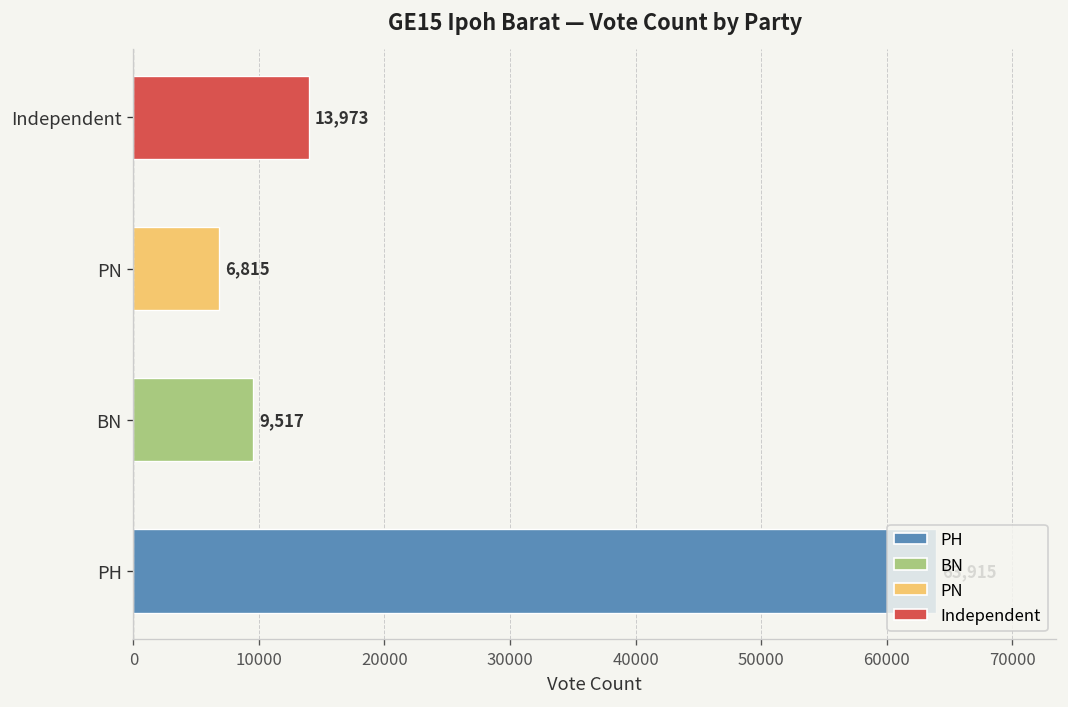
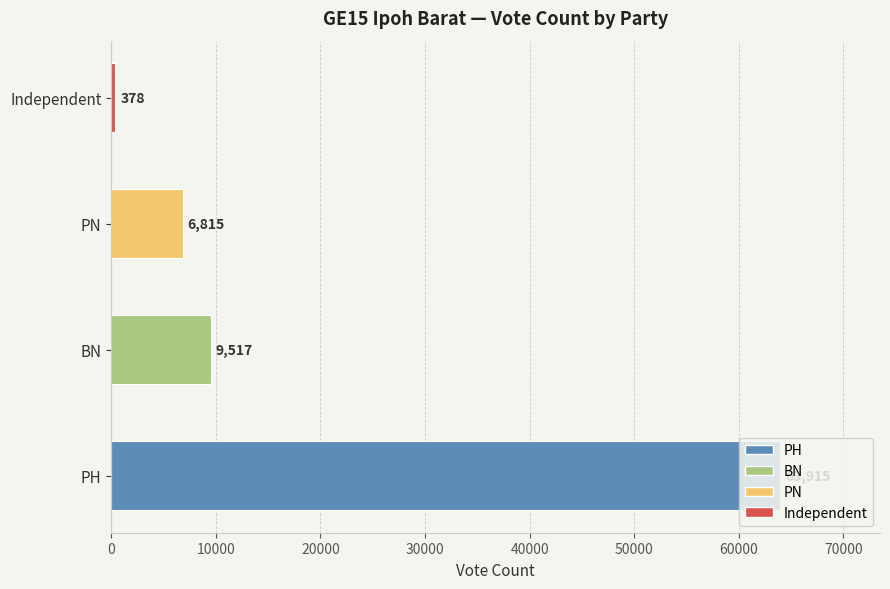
Independent: 13,973 -> 378
